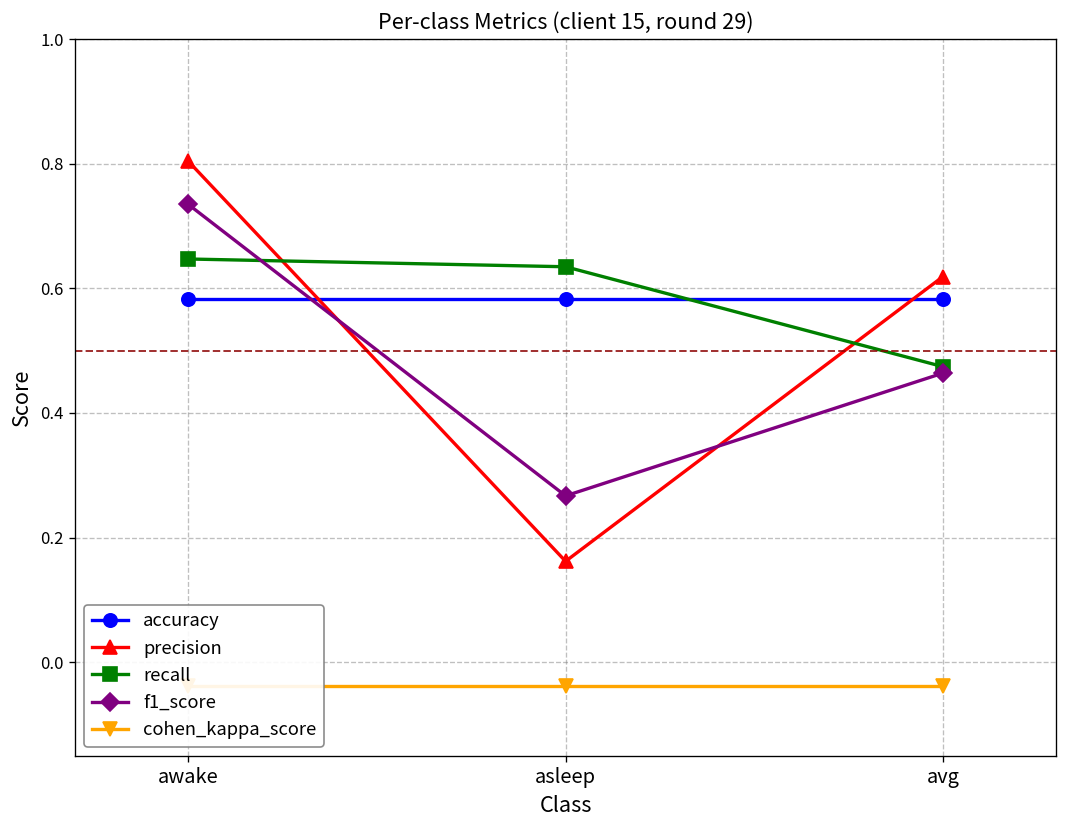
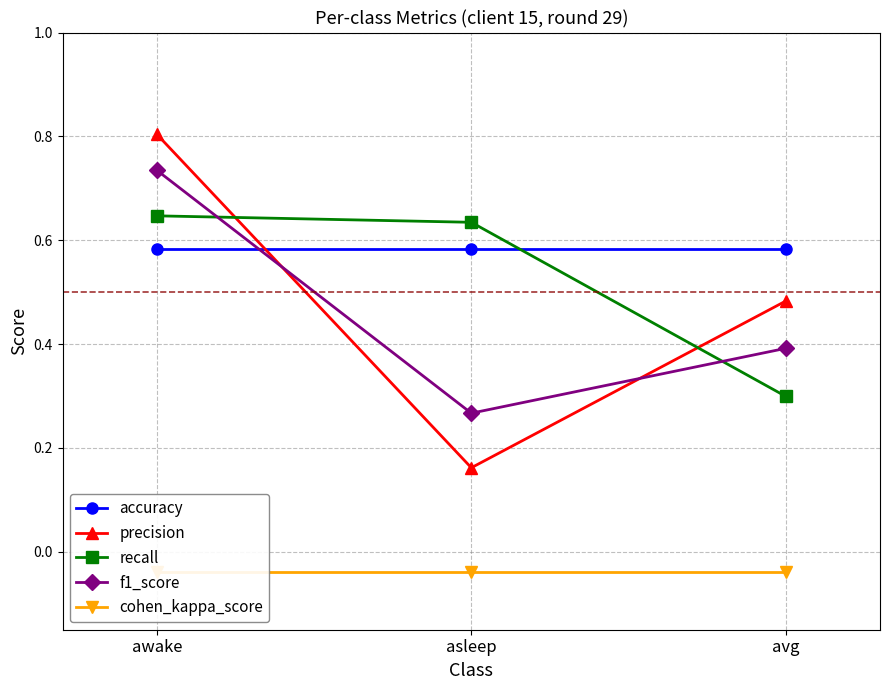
precision, avg: 0.62 -> 0.48
recall, avg: 0.47 -> 0.30
f1_score, avg: 0.46 -> 0.39
